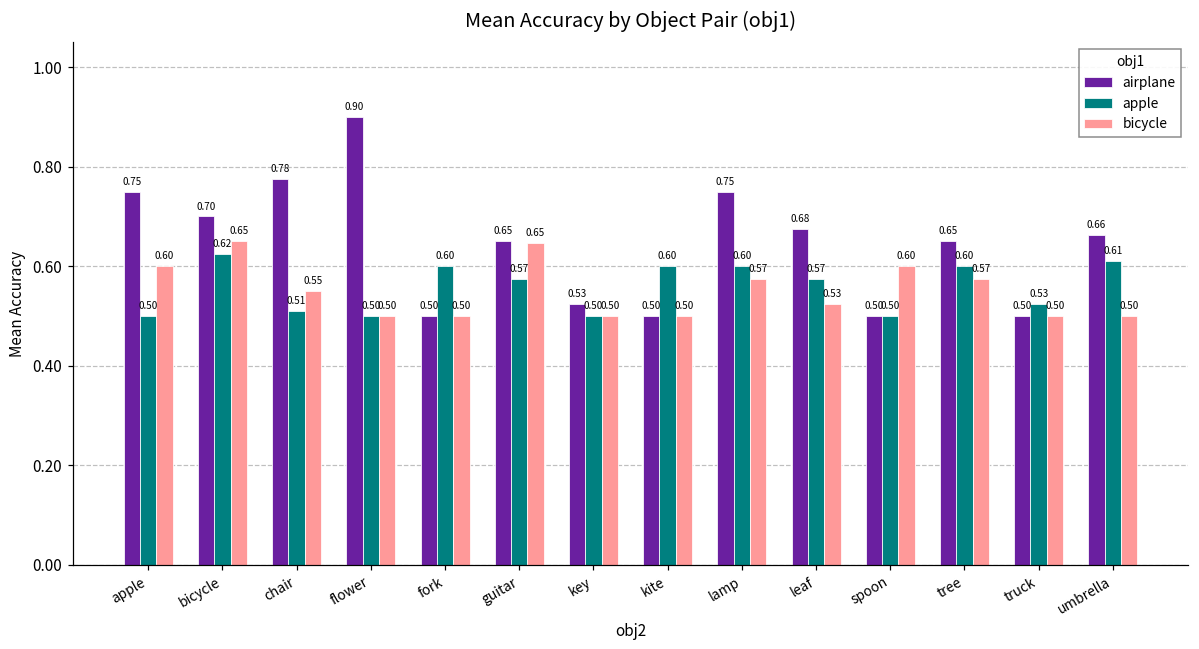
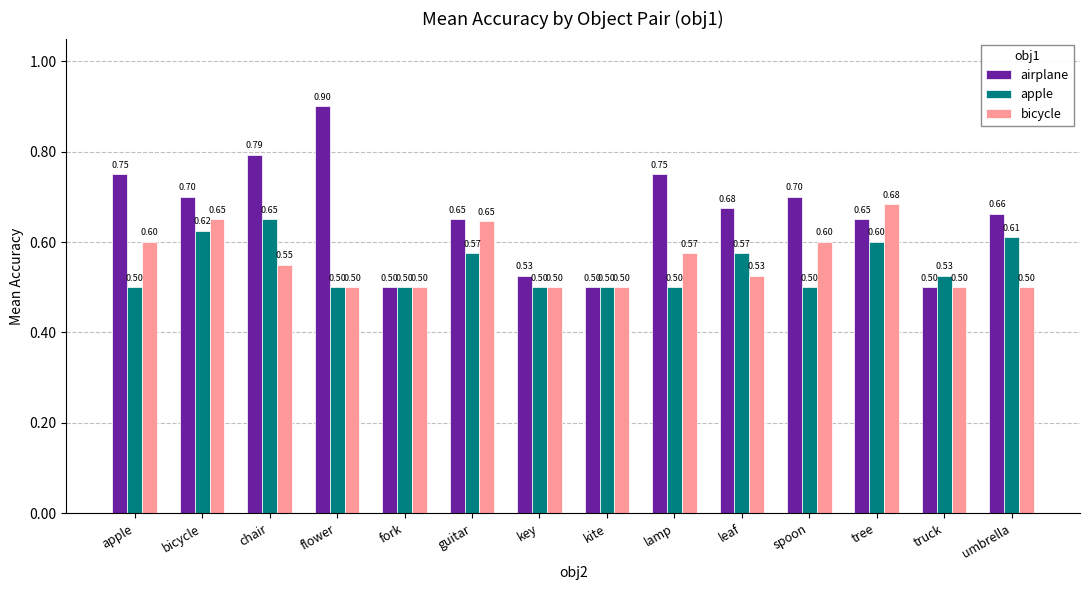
airplane, chair: 0.78 -> 0.79
apple, chair: 0.51 -> 0.65
apple, fork: 0.60 -> 0.50
apple, kite: 0.60 -> 0.50
apple, lamp: 0.60 -> 0.50
airplane, spoon: 0.50 -> 0.70
bicycle, tree: 0.57 -> 0.68
